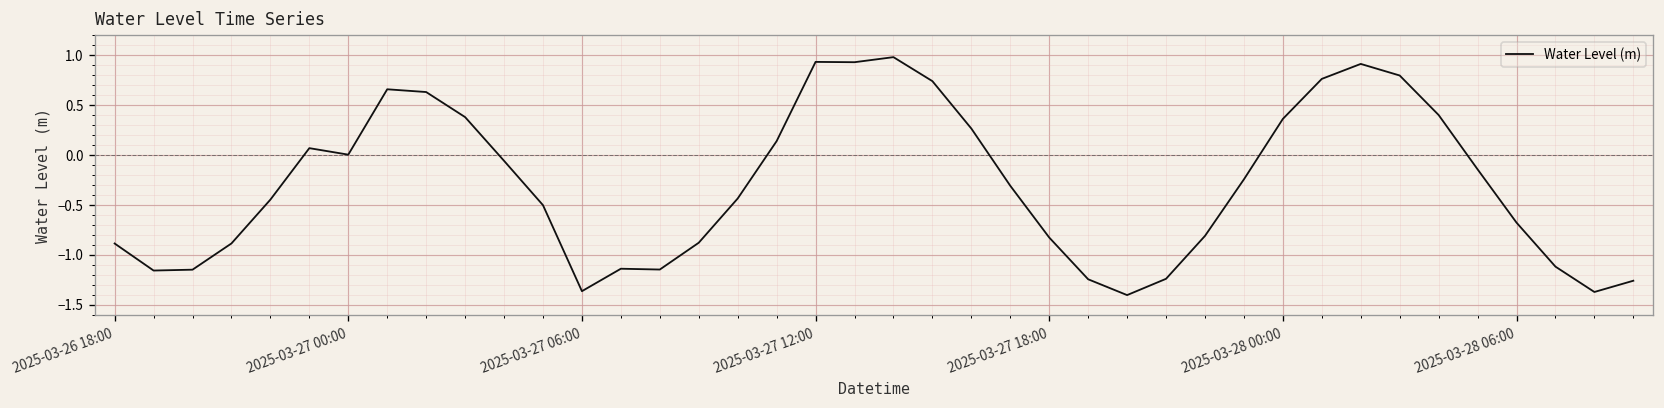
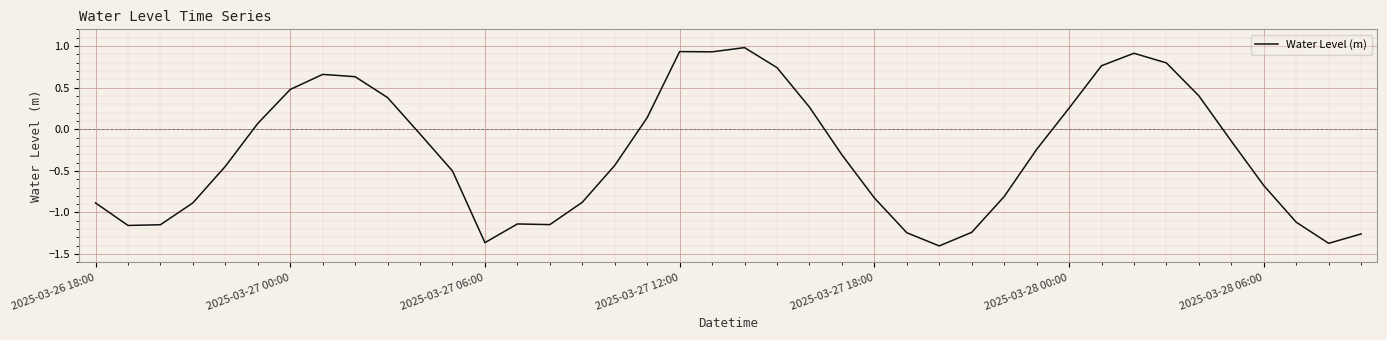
2025-03-27 00:00: 0.0 -> 0.5
2025-03-28 00:00: 0.4 -> 0.3
